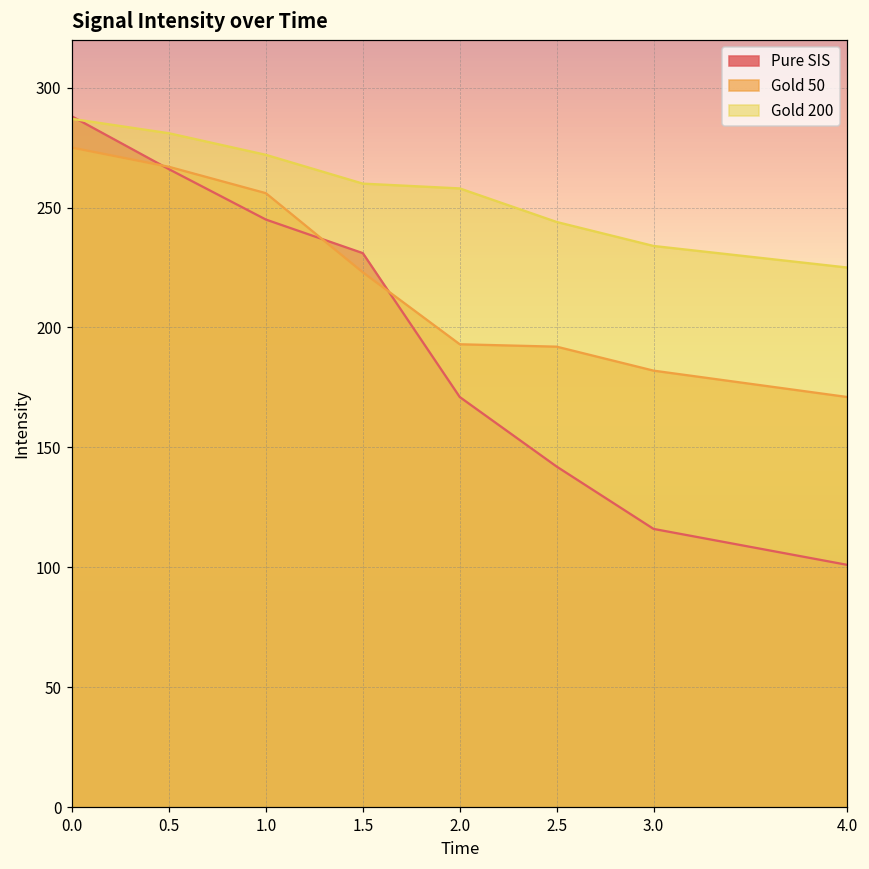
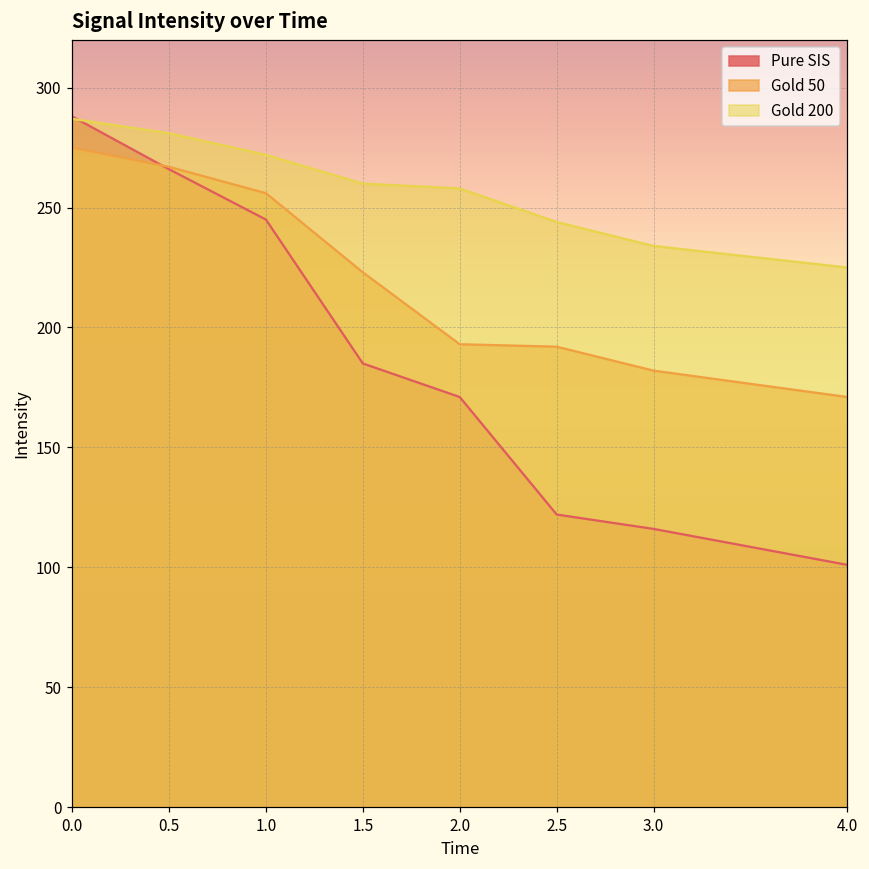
Pure SIS, 1.5: 231 -> 185
Pure SIS, 2.5: 142 -> 122
